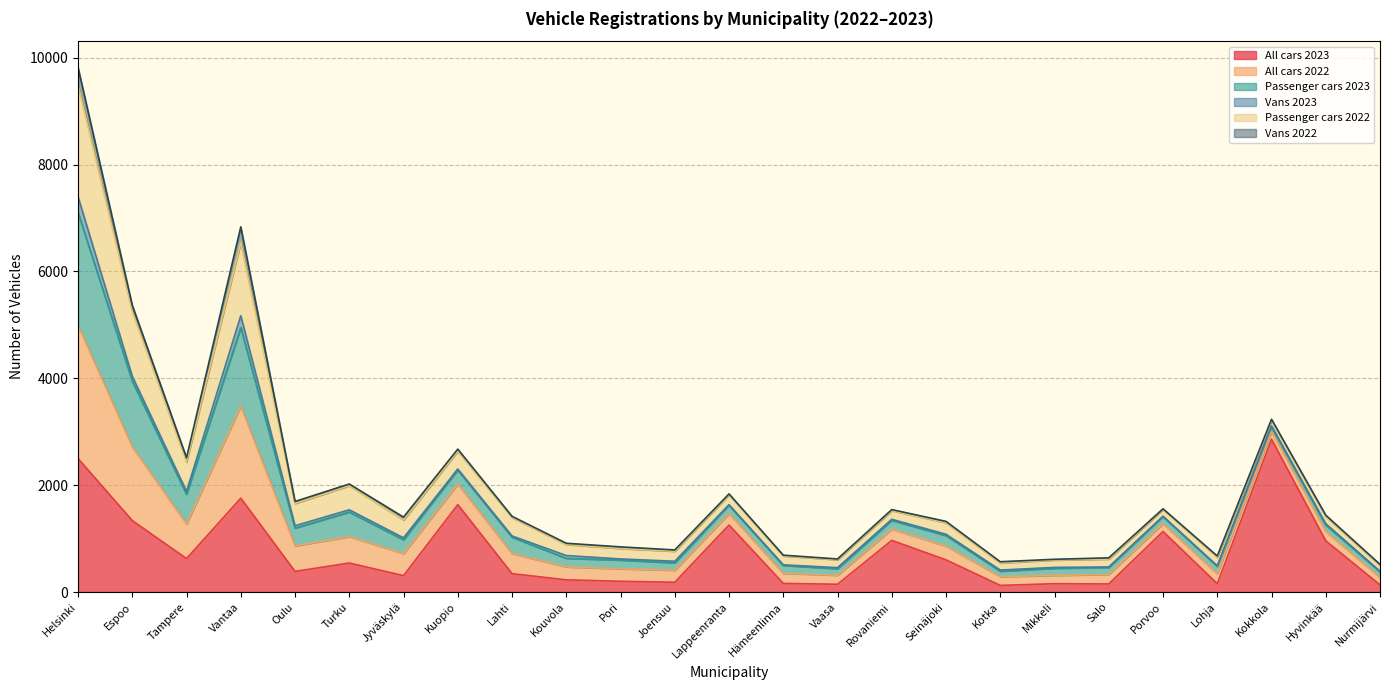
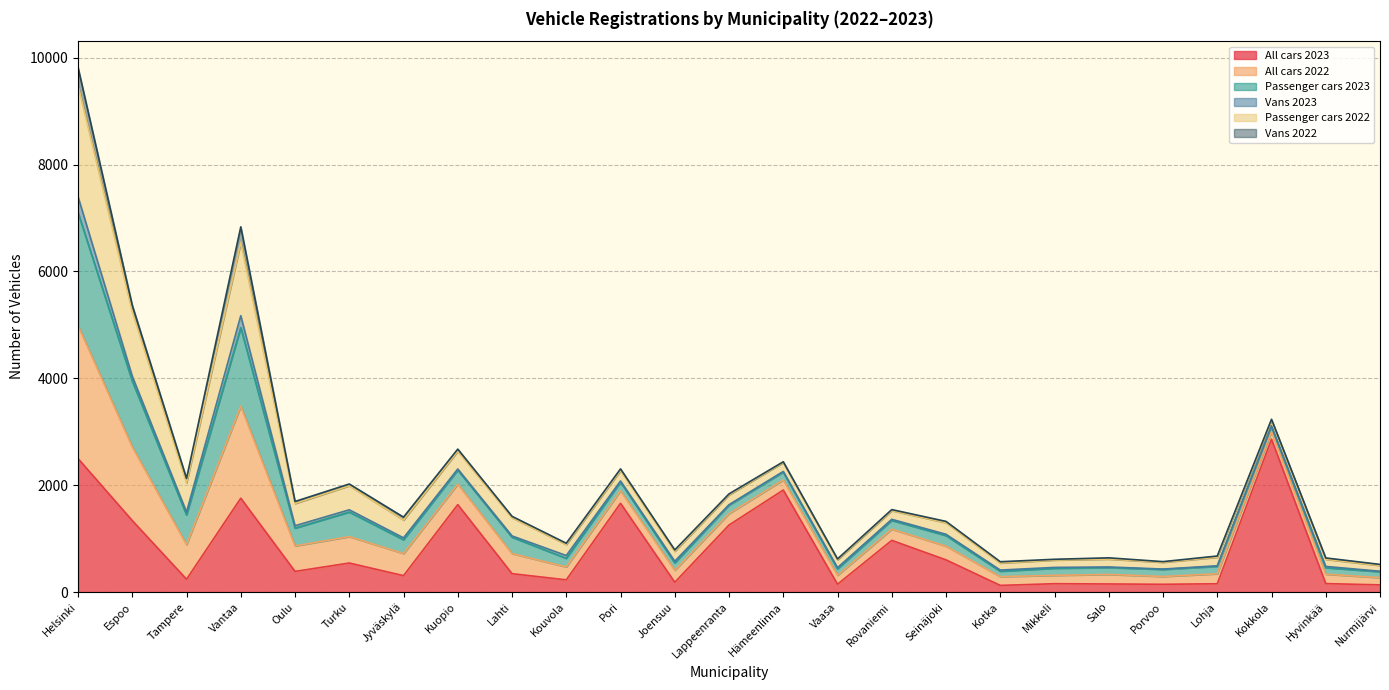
All cars 2023, Tampere: 600 -> 200
All cars 2023, Pori: 200 -> 1700
All cars 2023, Hämeenlinna: 200 -> 1900
All cars 2023, Porvoo: 1100 -> 100
All cars 2023, Hyvinkää: 1000 -> 200
